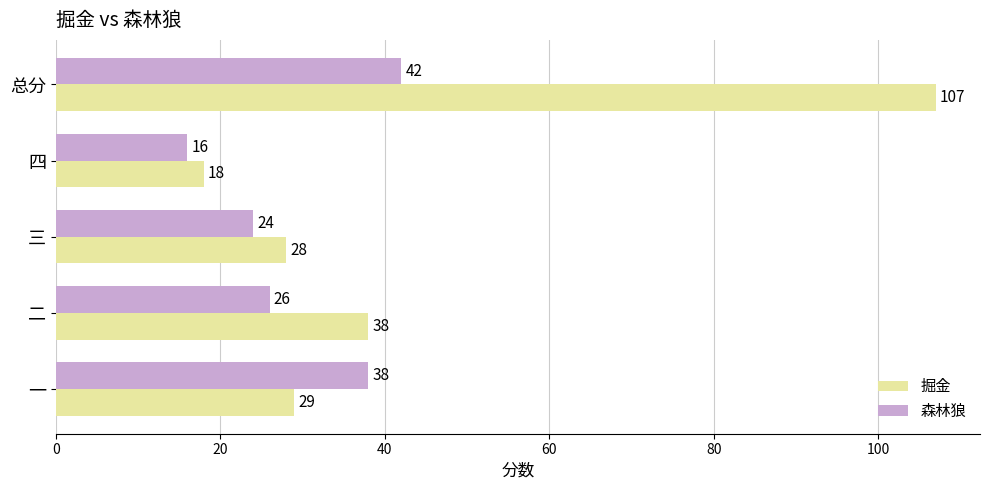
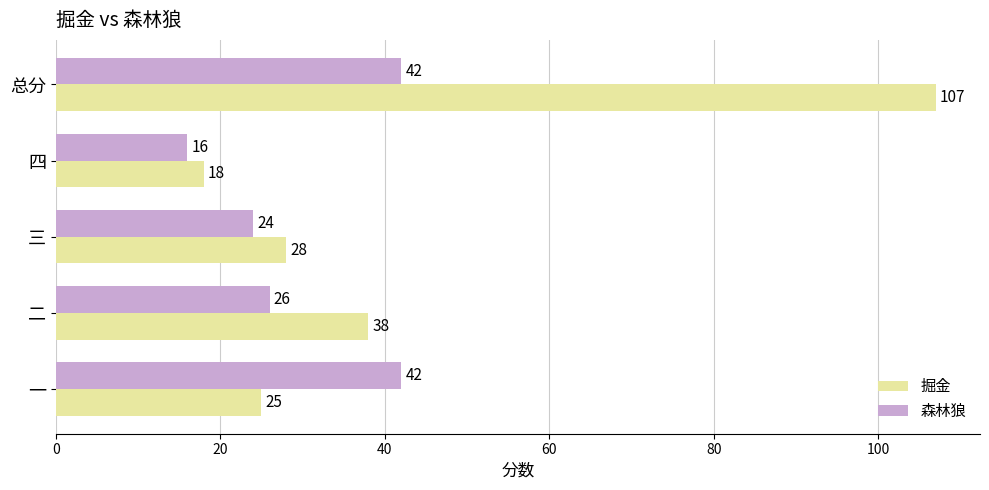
森林狼, 一: 38 -> 42
掘金, 一: 29 -> 25
